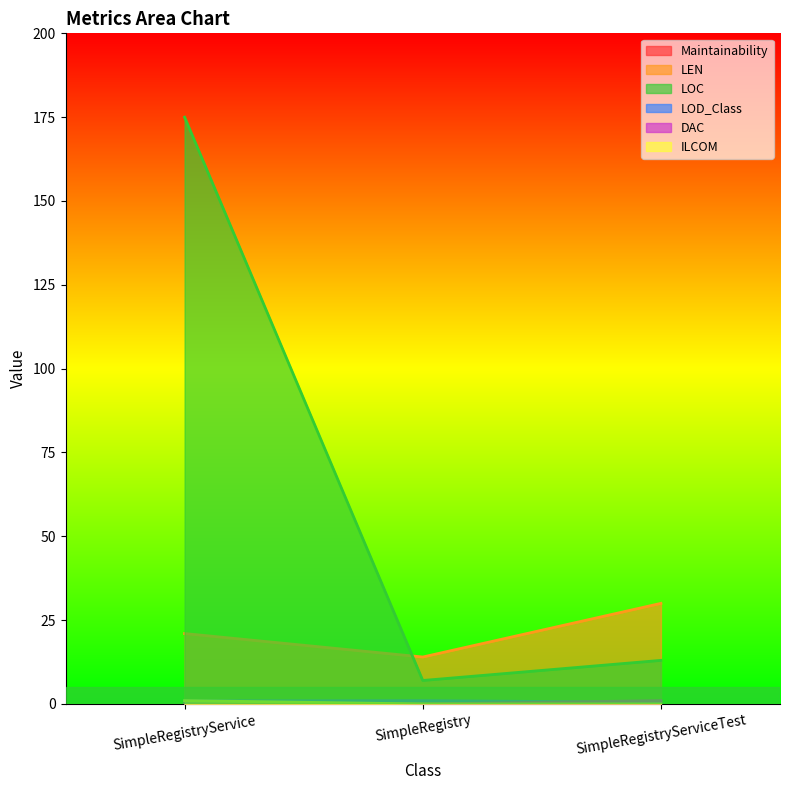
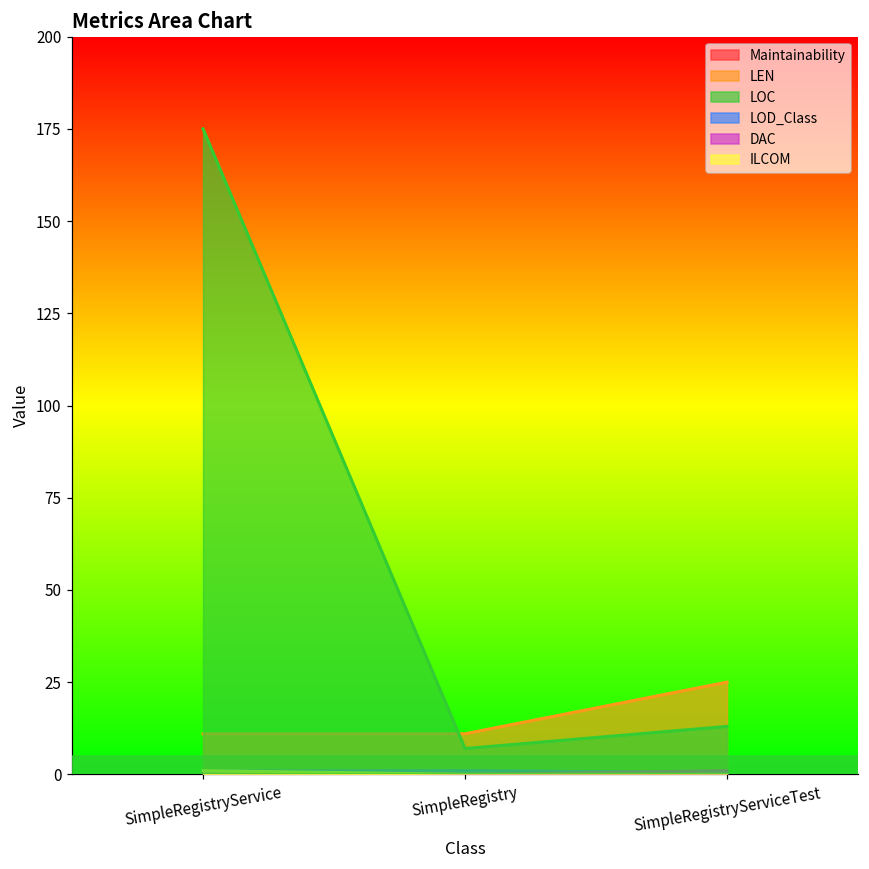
LEN, SimpleRegistryService: 21 -> 11
LEN, SimpleRegistry: 14 -> 11
LEN, SimpleRegistryServiceTest: 30 -> 25
